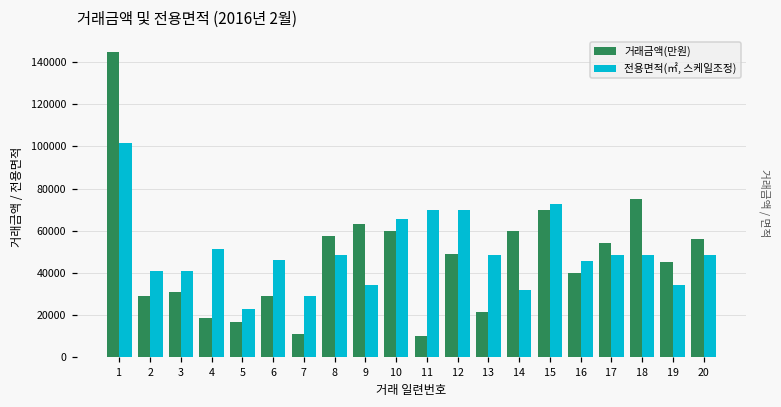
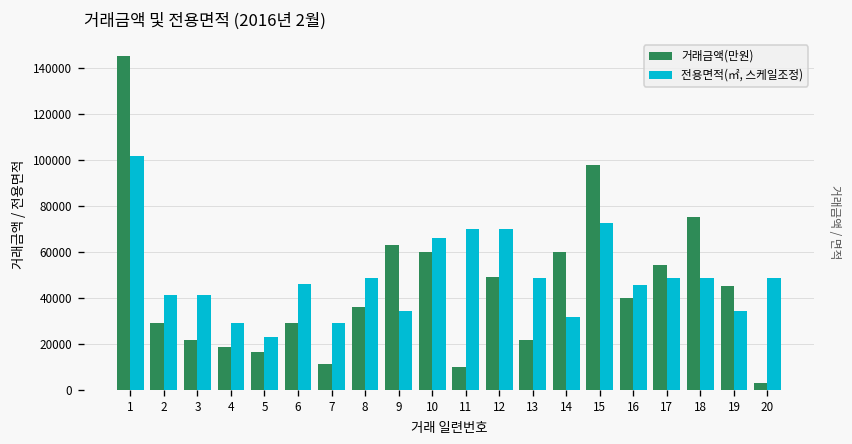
거래금액(만원), 3: 31000 -> 22000
전용면적(㎡, 스케일조정), 4: 51000 -> 29000
거래금액(만원), 8: 58000 -> 36000
거래금액(만원), 15: 70000 -> 98000
거래금액(만원), 20: 56000 -> 3000
